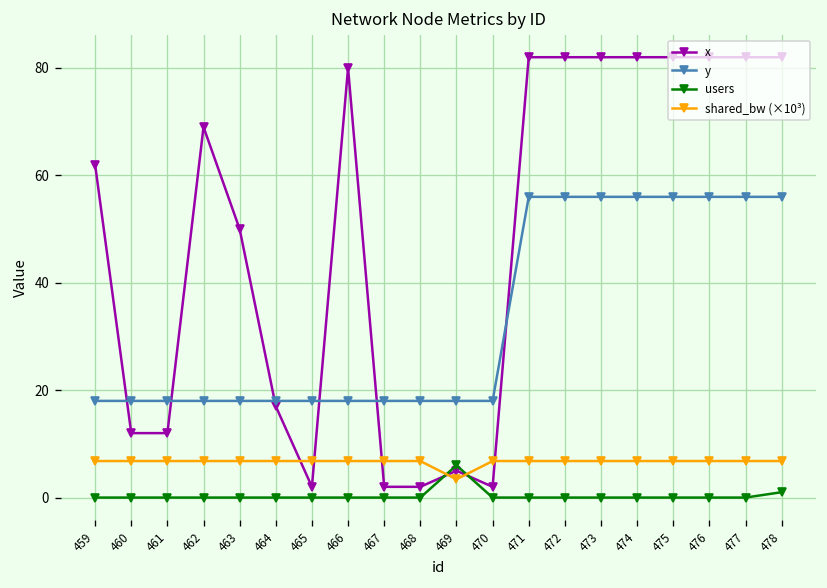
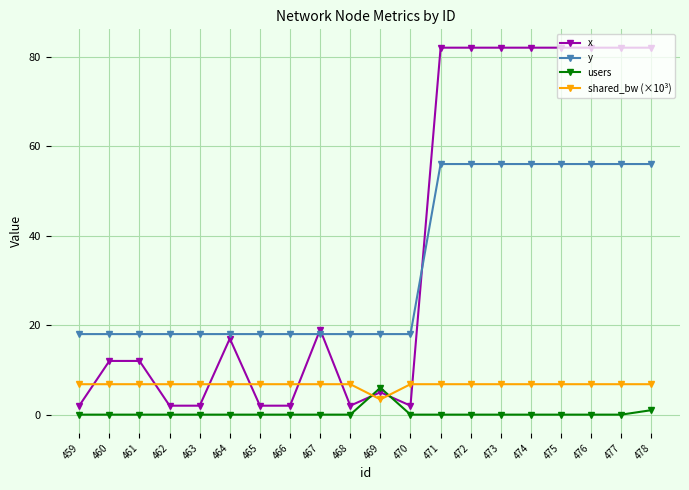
x, 459: 62 -> 2
x, 462: 69 -> 2
x, 463: 50 -> 2
x, 466: 80 -> 2
x, 467: 2 -> 19
